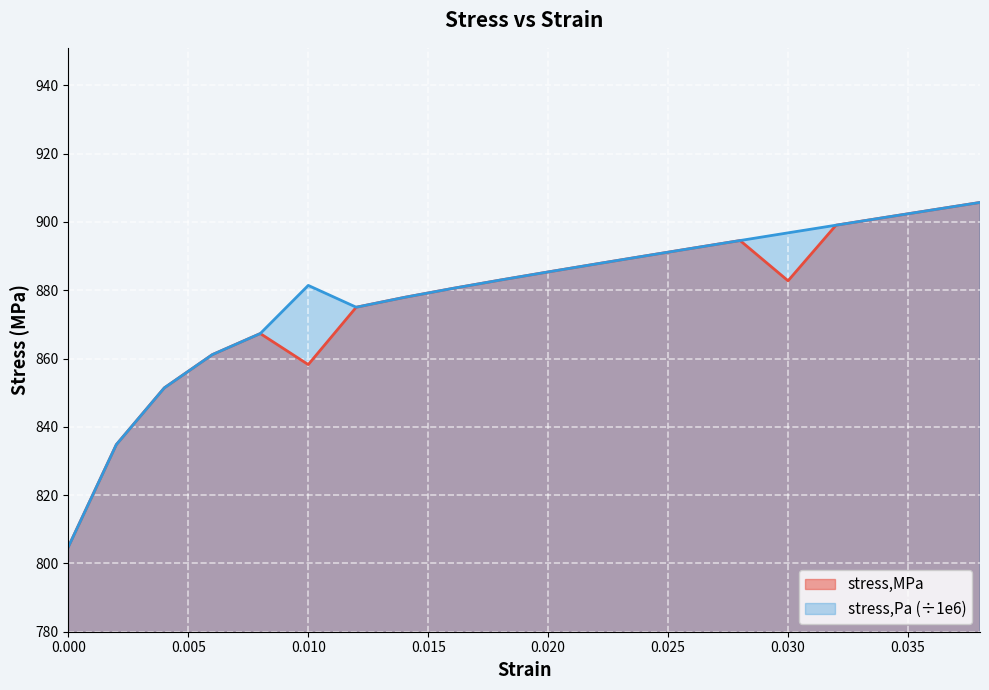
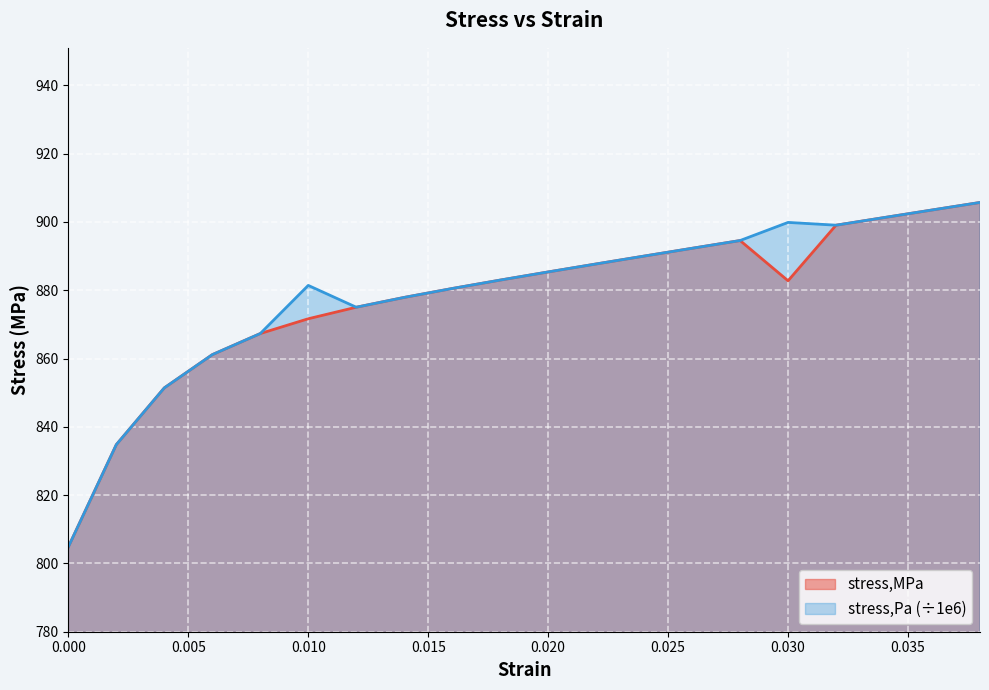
stress,MPa, 0.010: 858 -> 872
stress,Pa (÷1e6), 0.030: 897 -> 900
